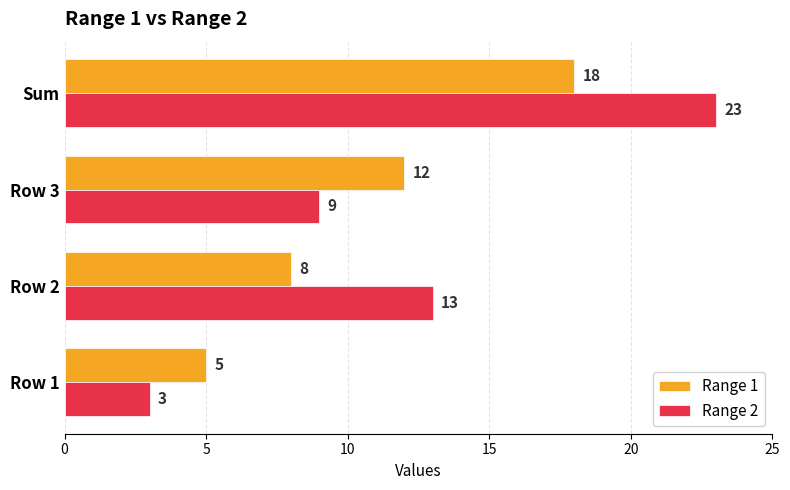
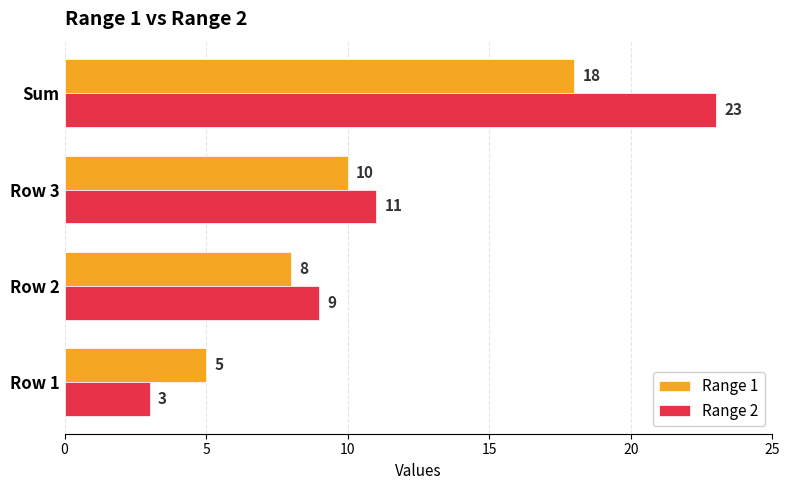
Range 1, Row 3: 12 -> 10
Range 2, Row 3: 9 -> 11
Range 2, Row 2: 13 -> 9
